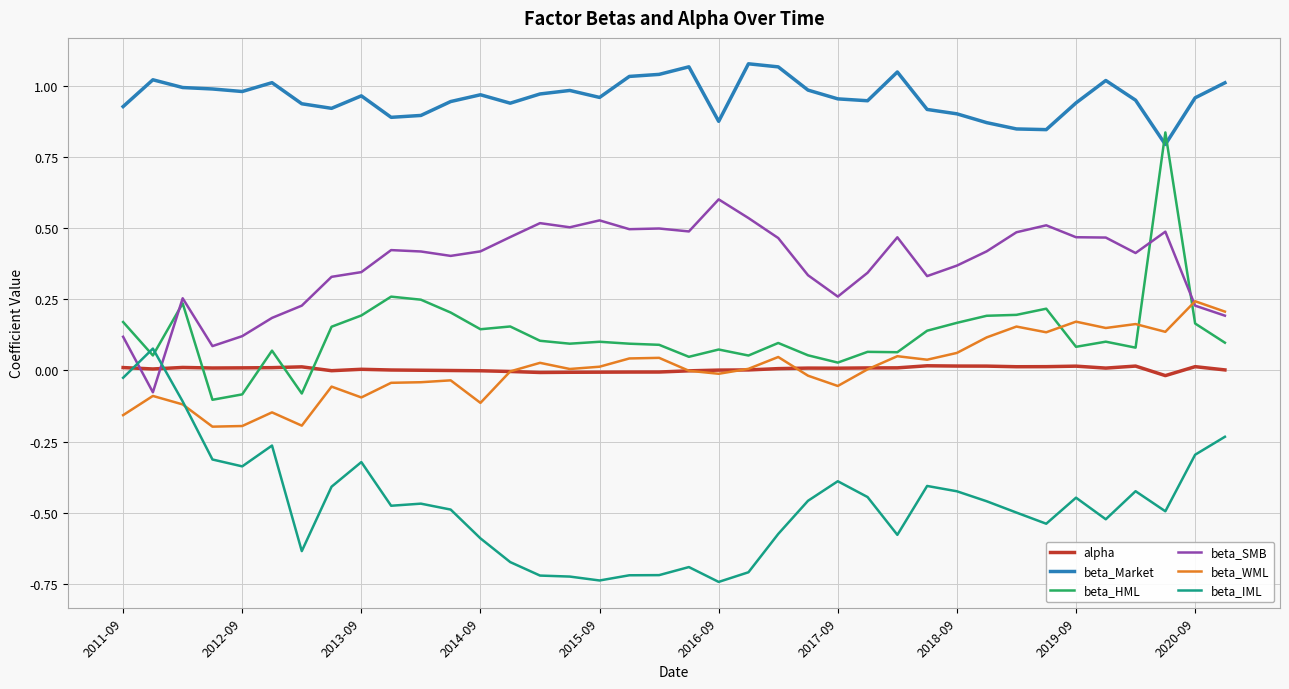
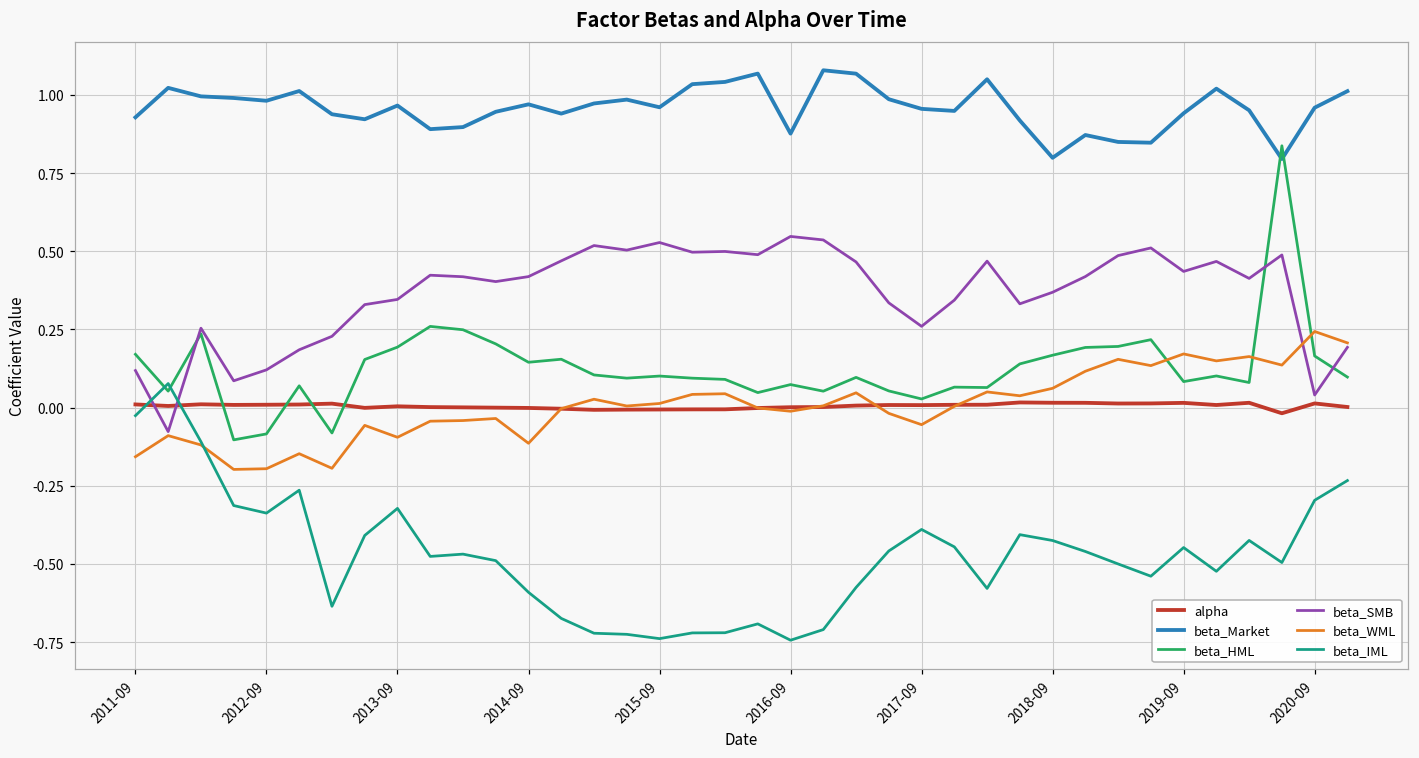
beta_SMB, 2016-09: 0.60 -> 0.55
beta_Market, 2018-09: 0.90 -> 0.80
beta_SMB, 2019-09: 0.47 -> 0.44
beta_SMB, 2020-09: 0.23 -> 0.04
